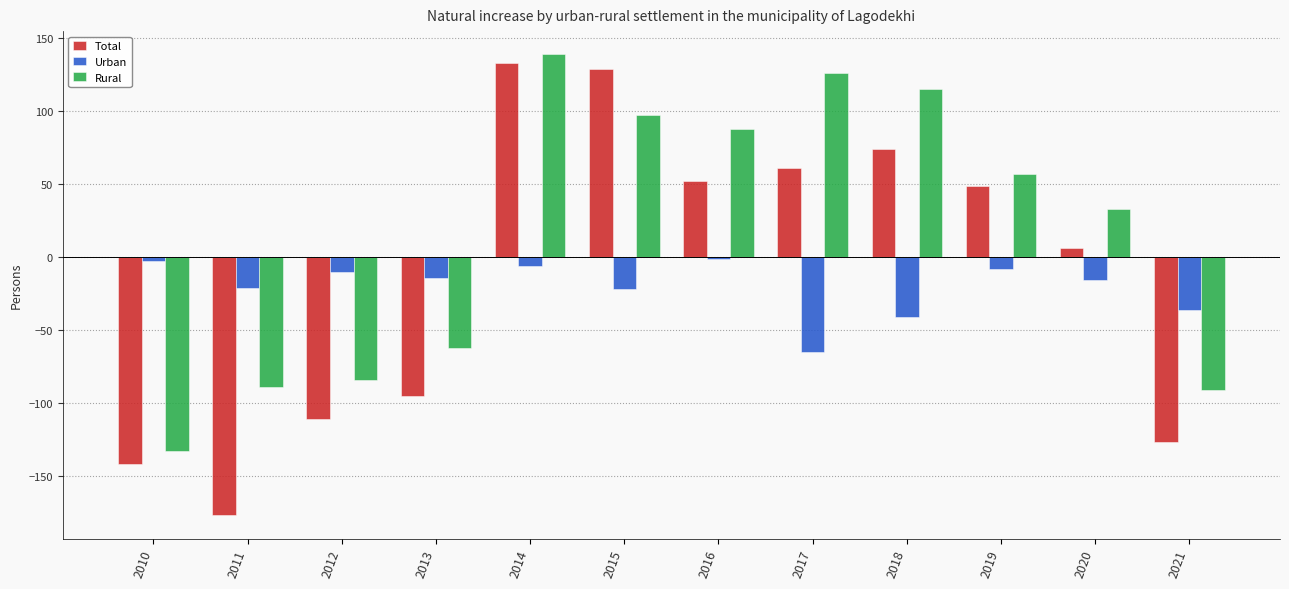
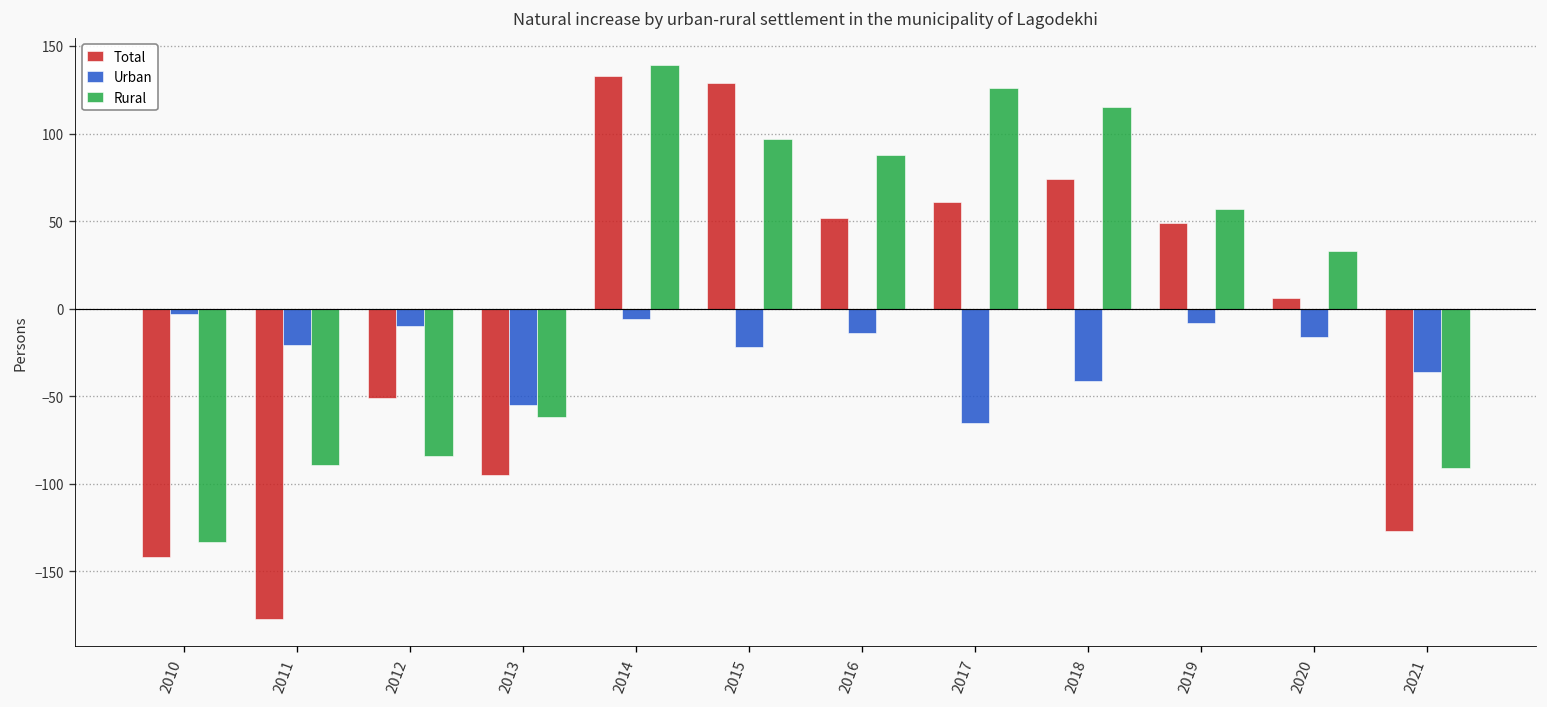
Total, 2012: -111 -> -51
Urban, 2013: -14 -> -55
Urban, 2016: -1 -> -14
